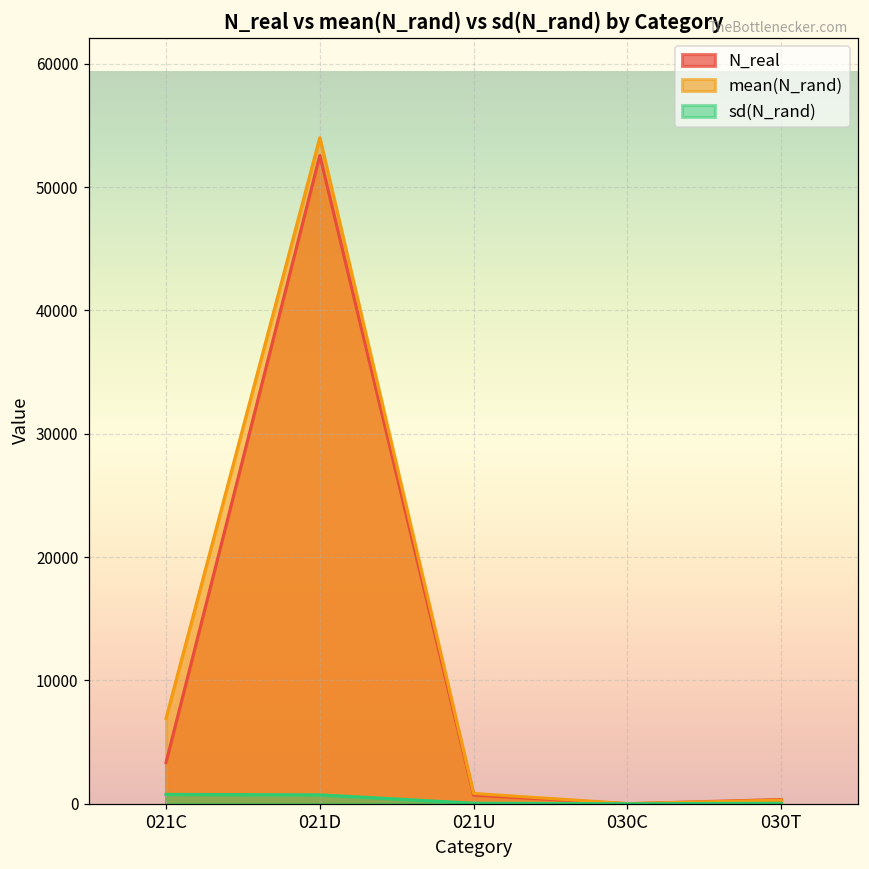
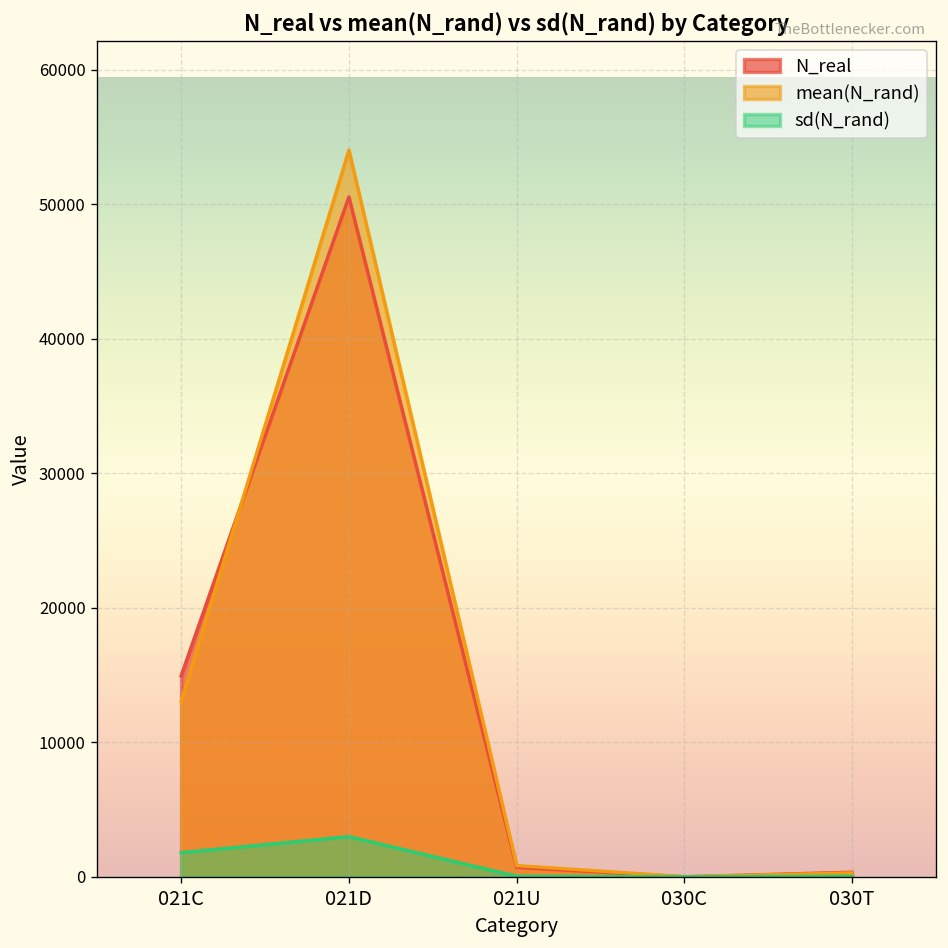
N_real, 021C: 3300 -> 14900
mean(N_rand), 021C: 6900 -> 13000
sd(N_rand), 021C: 800 -> 1800
N_real, 021D: 52600 -> 50500
sd(N_rand), 021D: 700 -> 3000
